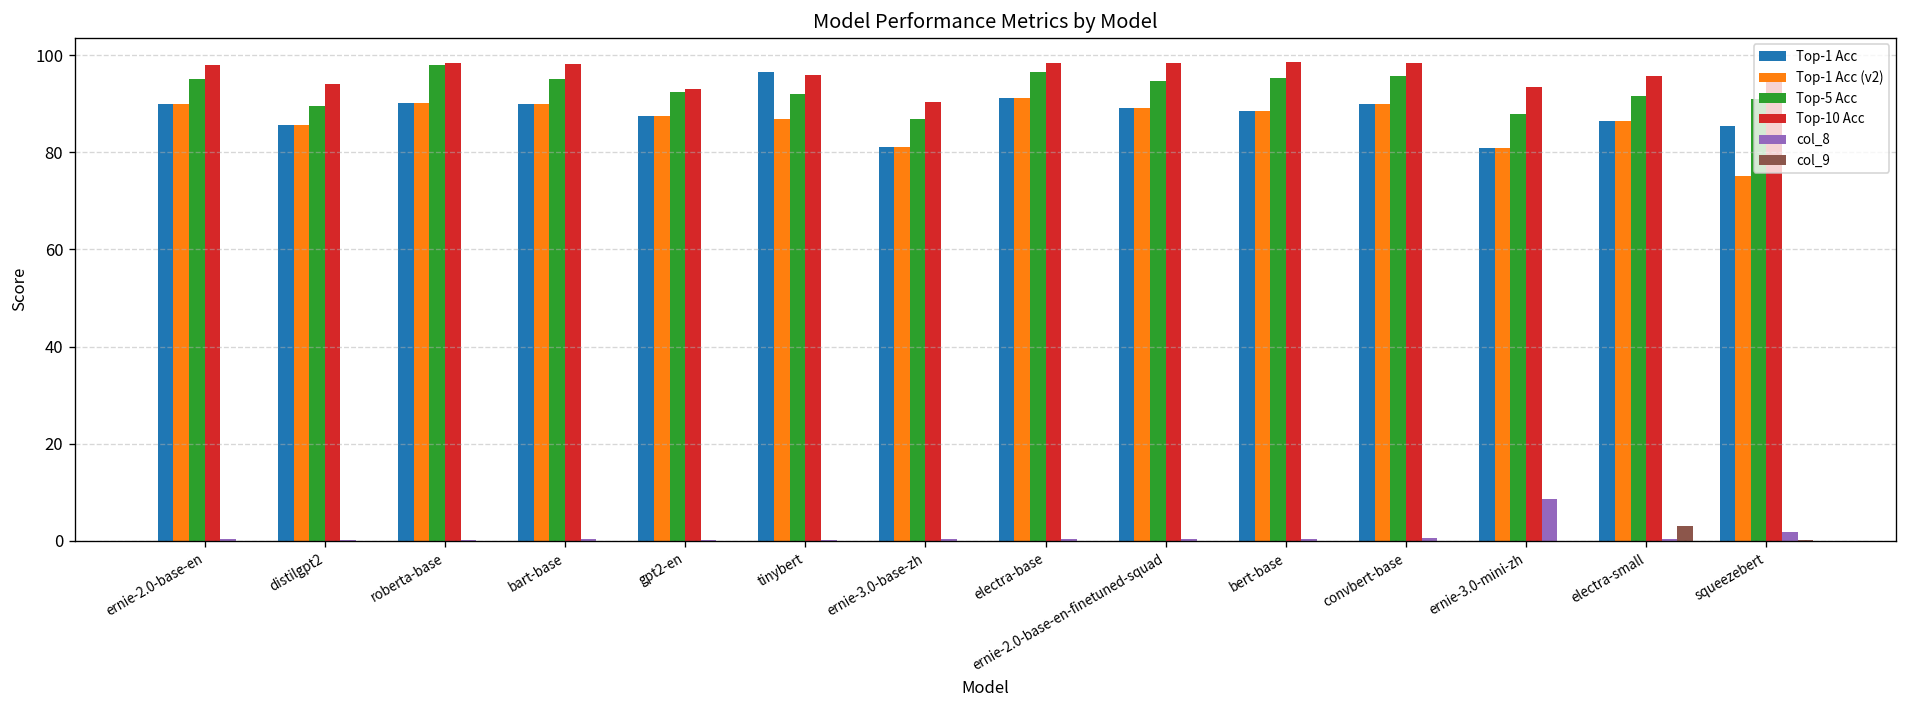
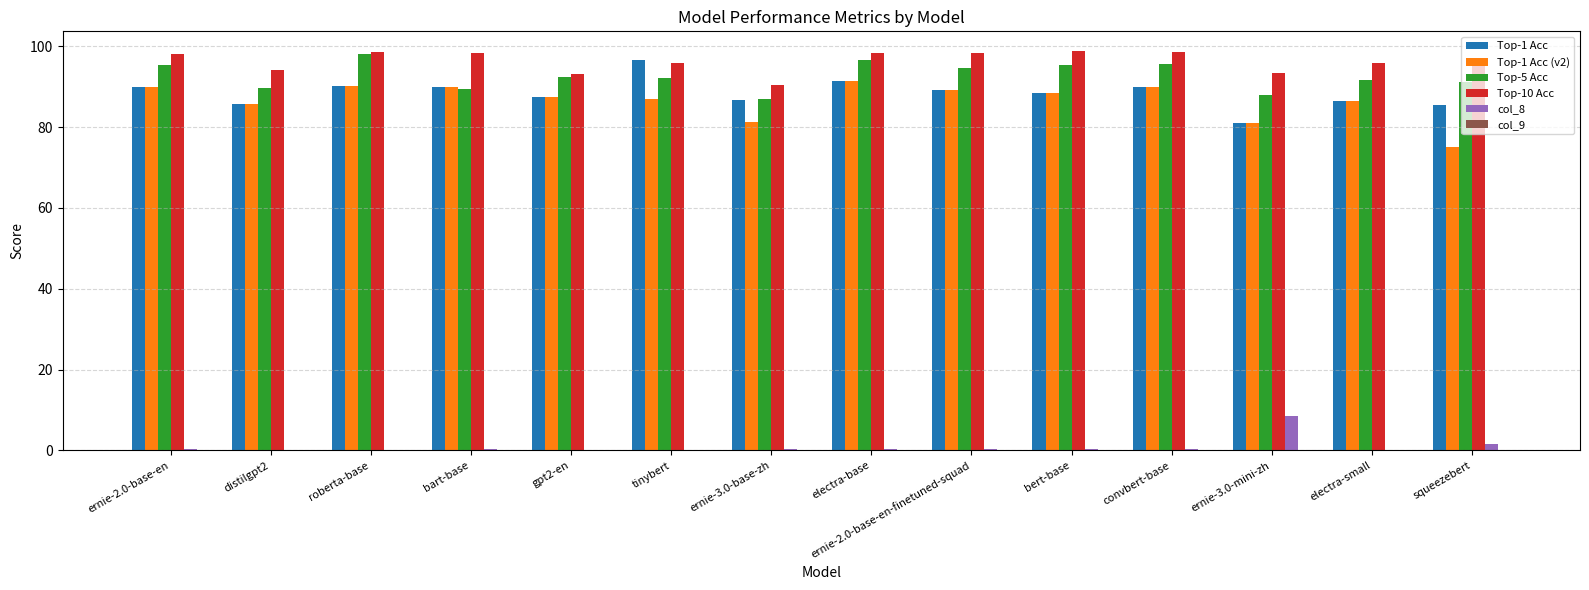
Top-5 Acc, bart-base: 95 -> 89
Top-1 Acc, ernie-3.0-base-zh: 81 -> 87
col_9, electra-small: 3 -> 0
